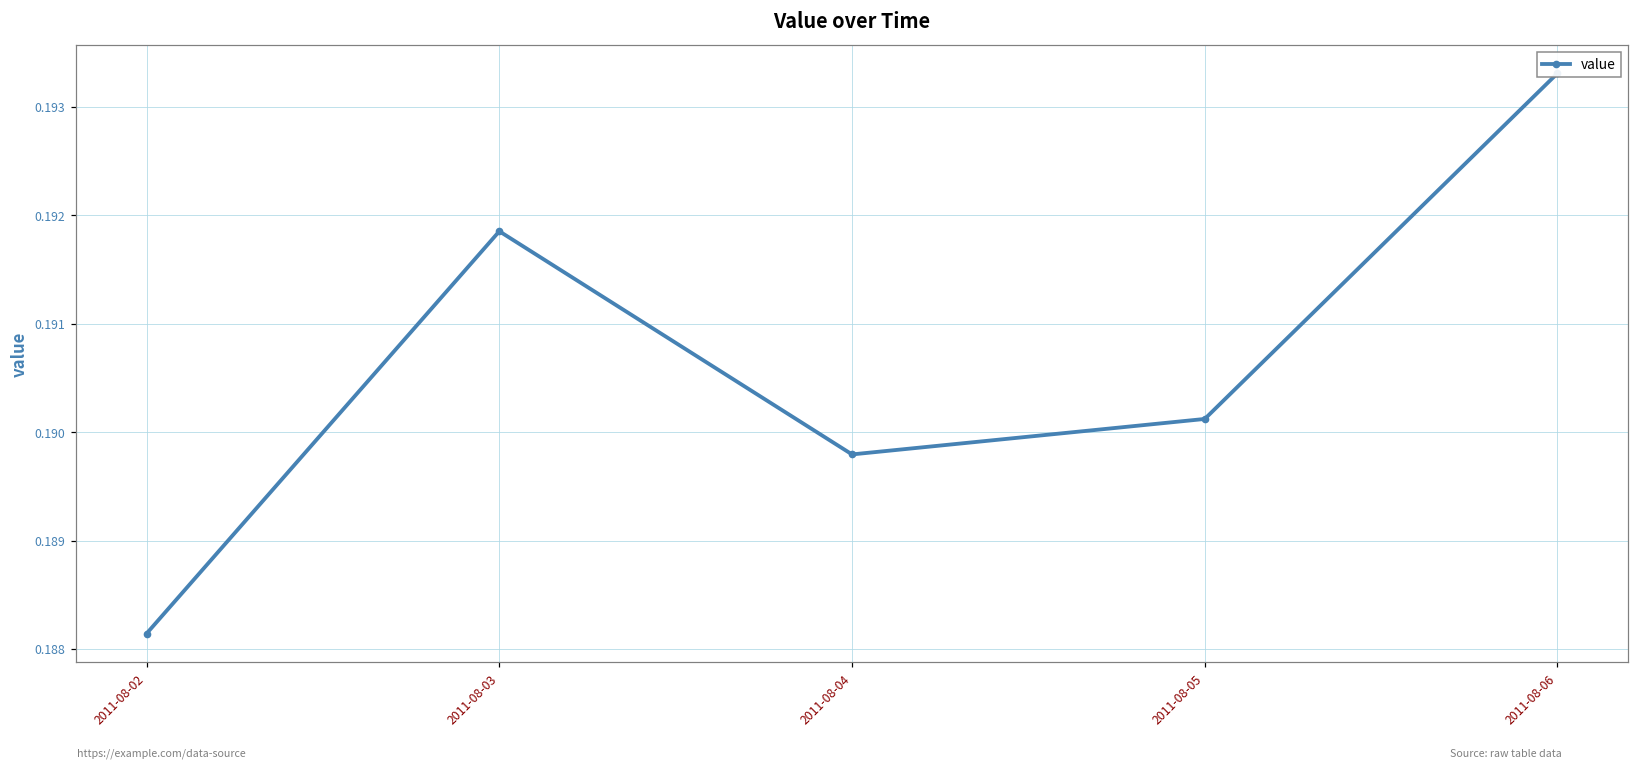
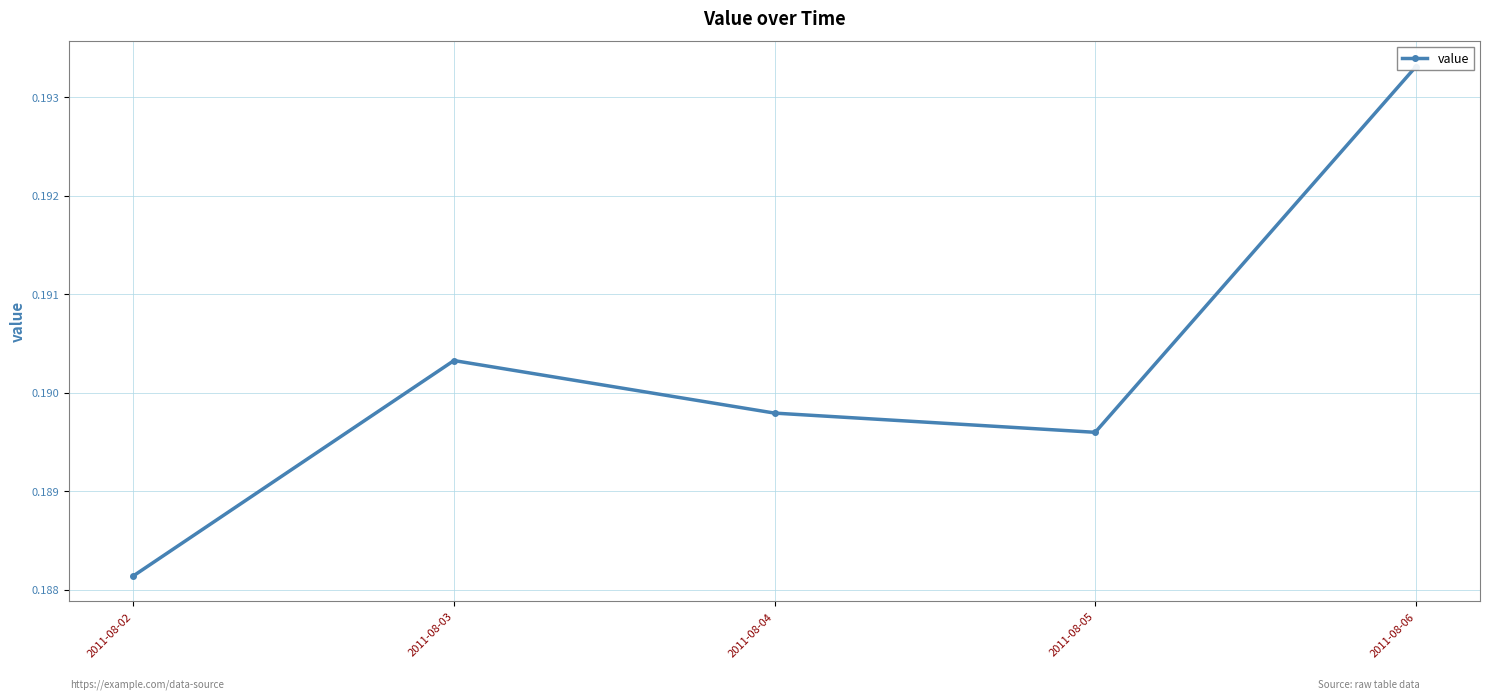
2011-08-03: 0.1919 -> 0.1903
2011-08-05: 0.1901 -> 0.1896
